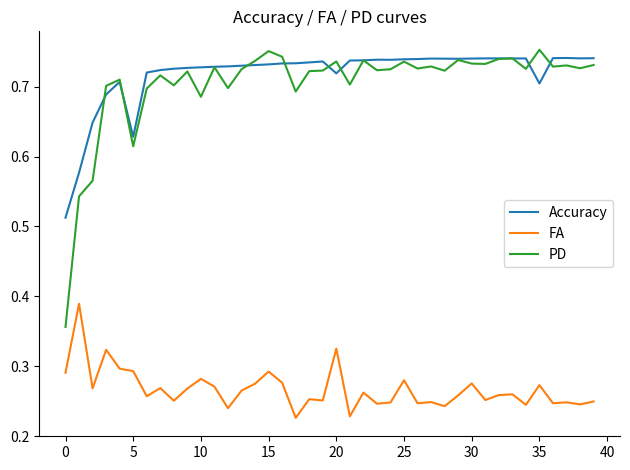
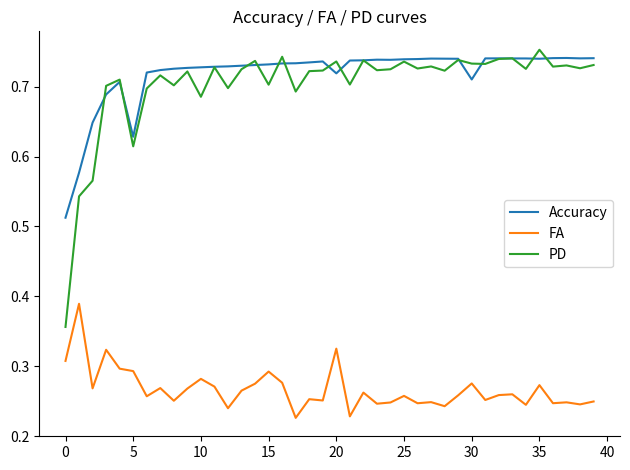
FA, 0: 0.29 -> 0.31
PD, 15: 0.75 -> 0.70
FA, 25: 0.28 -> 0.26
Accuracy, 30: 0.74 -> 0.71
Accuracy, 35: 0.70 -> 0.74
